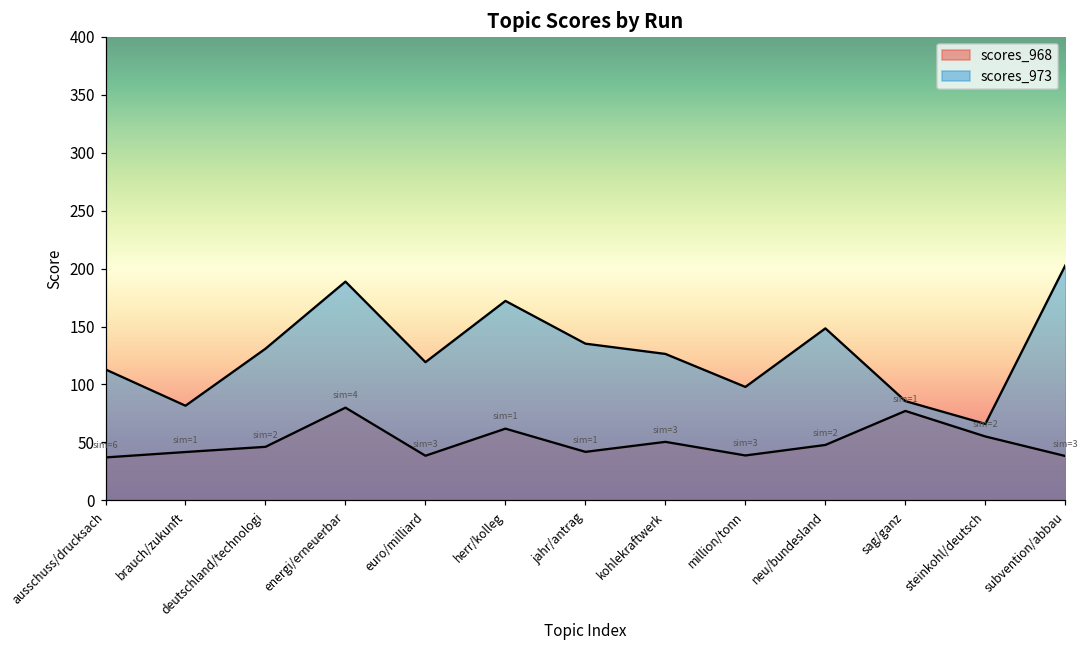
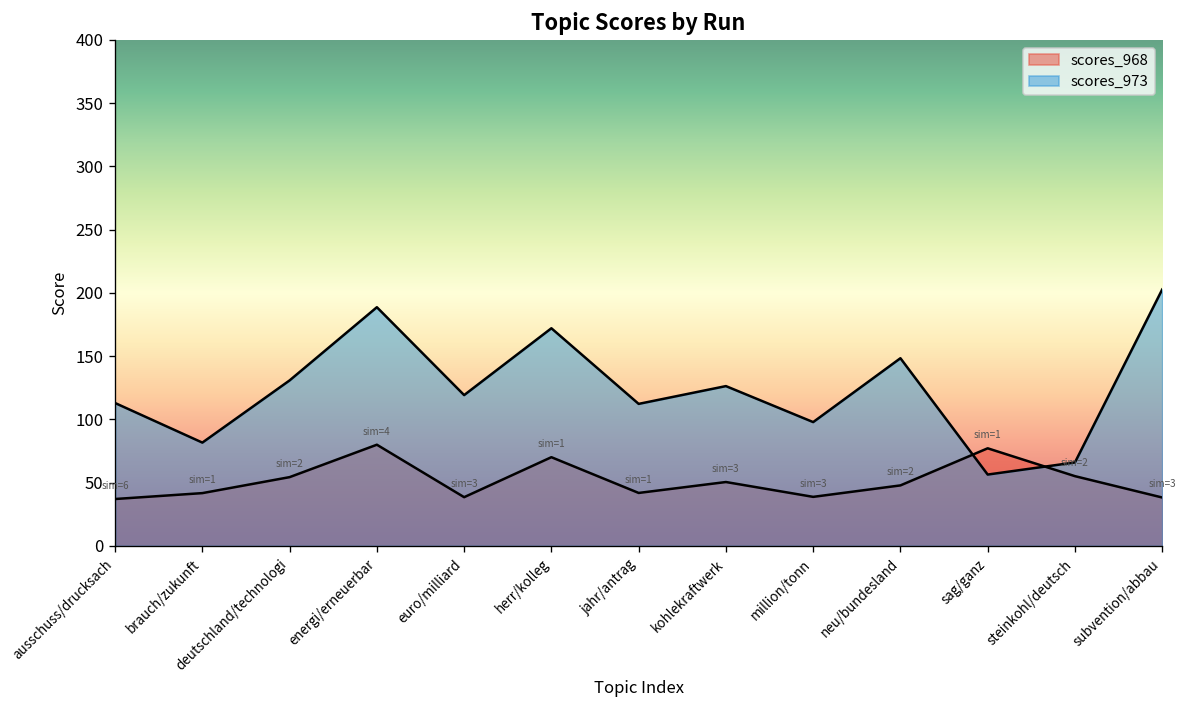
scores_968, deutschland/technologi: 46 -> 54
scores_968, herr/kolleg: 62 -> 70
scores_973, jahr/antrag: 135 -> 112
scores_973, sag/ganz: 86 -> 56
